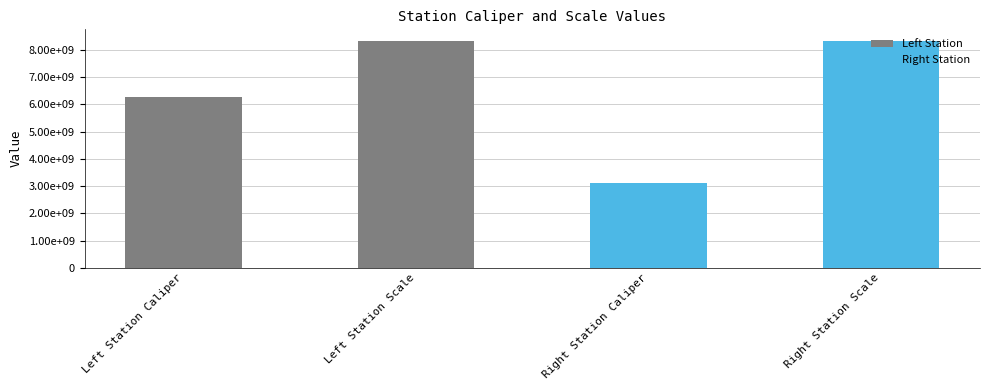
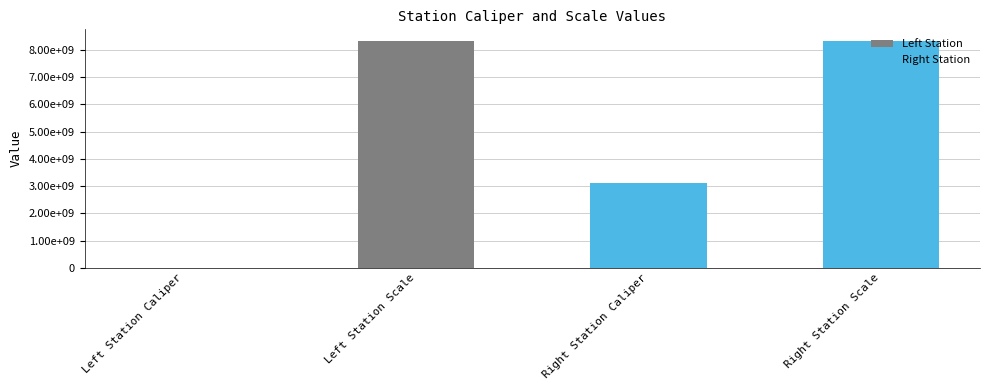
Left Station Caliper: 6300000000 -> 0
